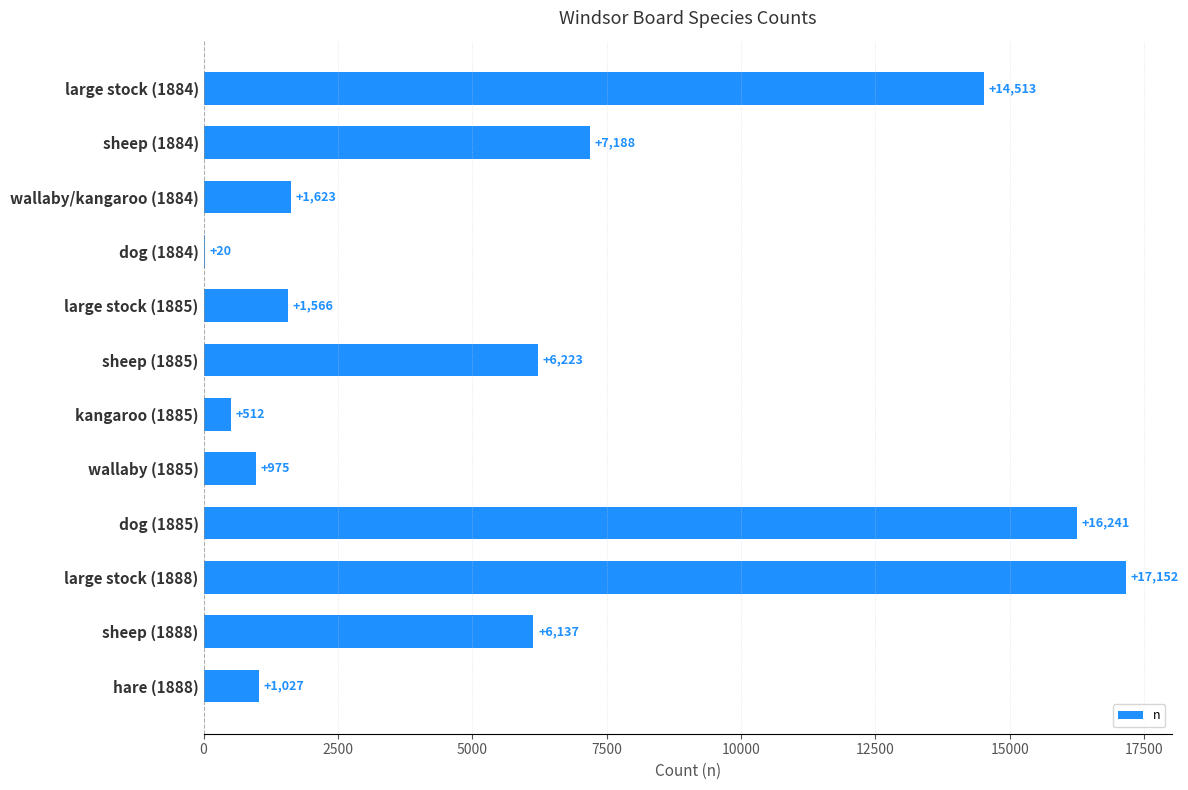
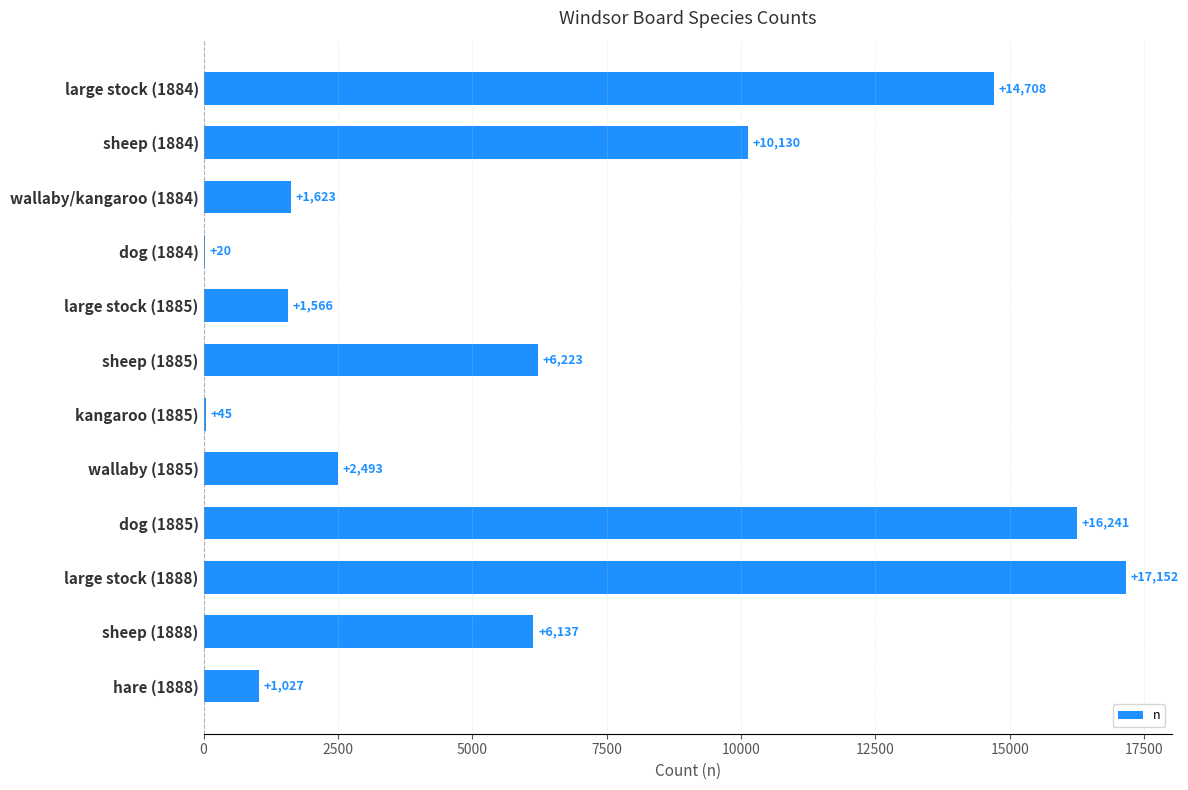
large stock (1884): +14,513 -> +14,708
sheep (1884): +7,188 -> +10,130
kangaroo (1885): +512 -> +45
wallaby (1885): +975 -> +2,493
